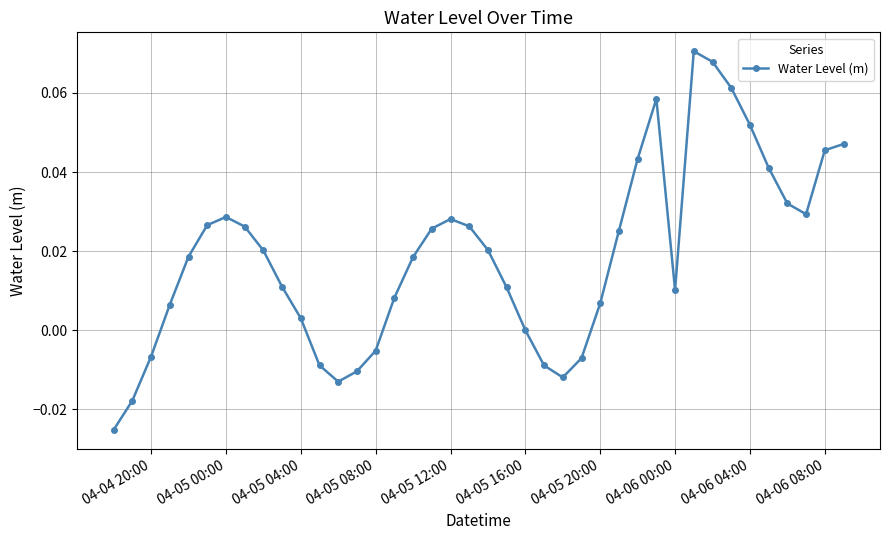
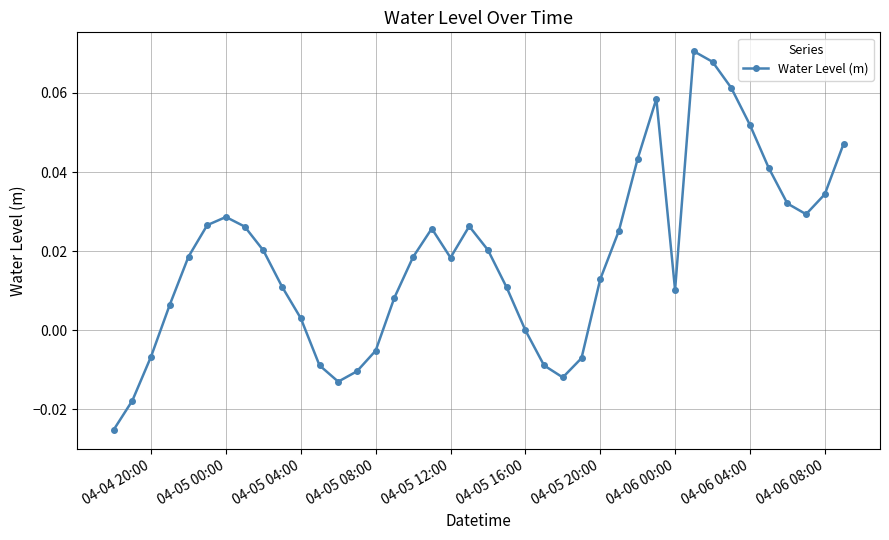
04-05 12:00: 0.028 -> 0.018
04-05 20:00: 0.007 -> 0.013
04-06 08:00: 0.046 -> 0.034
